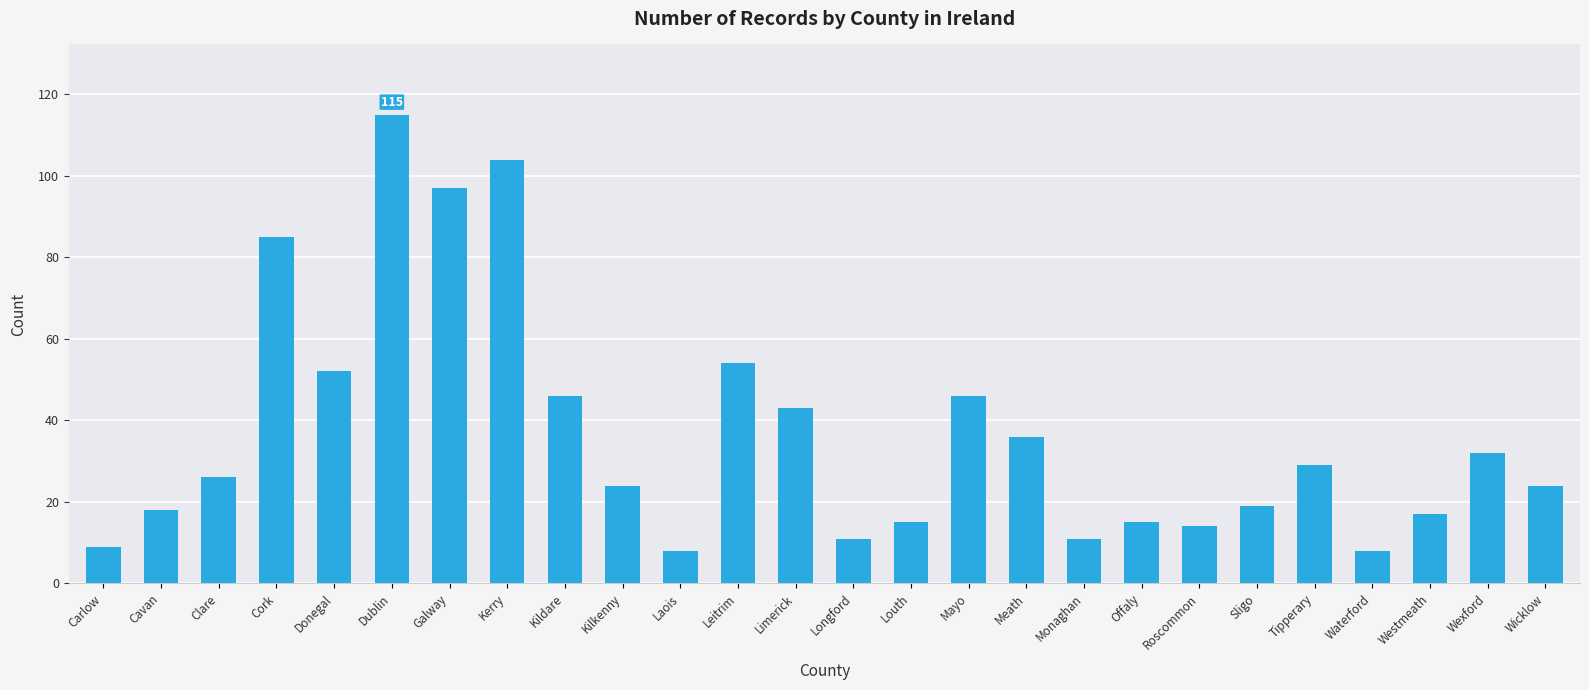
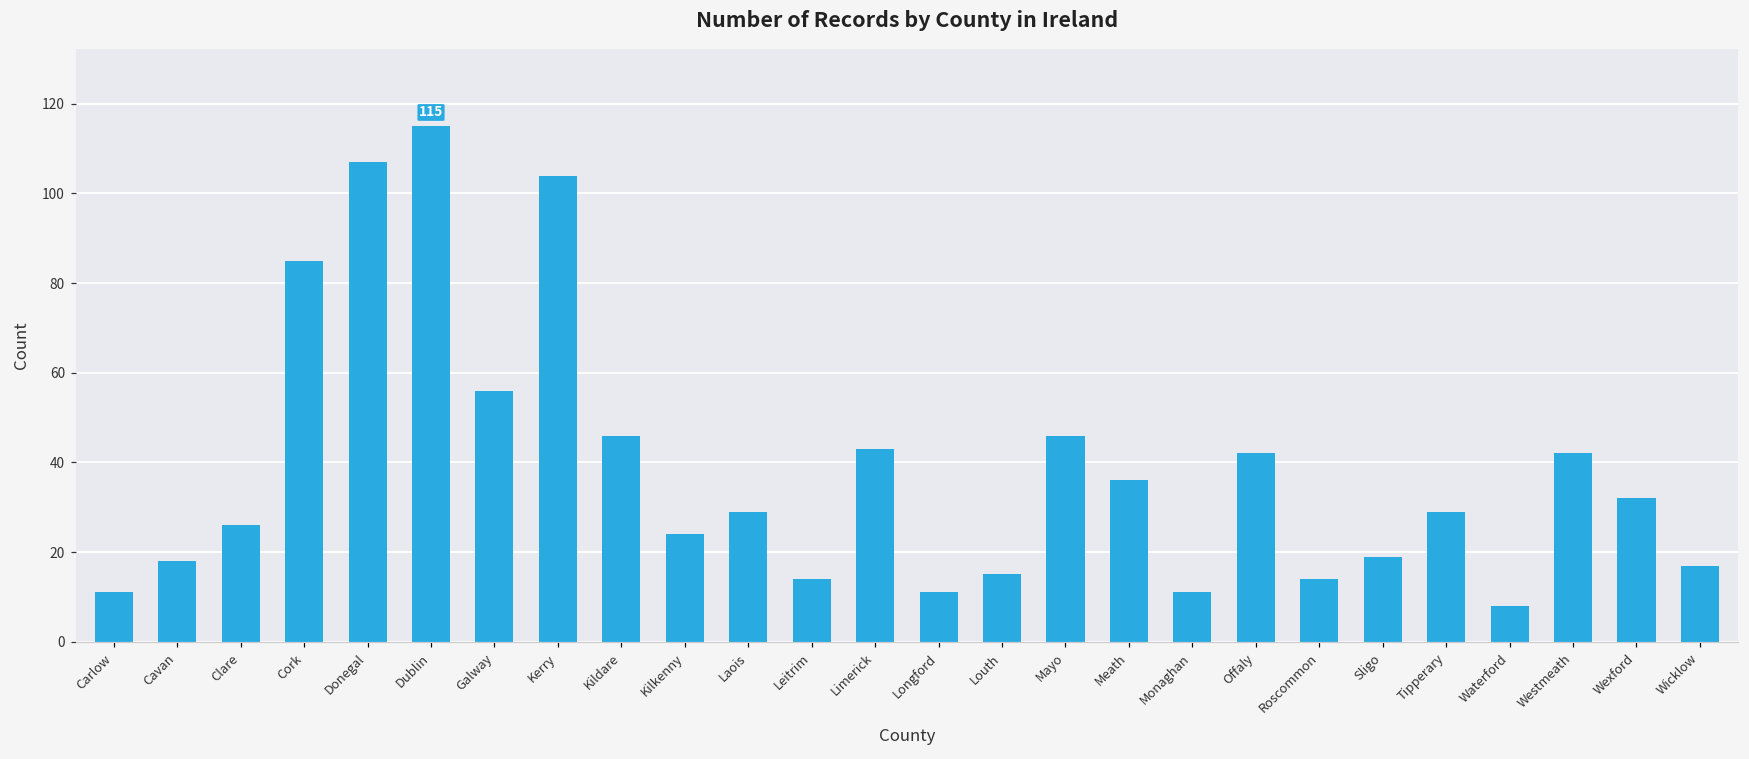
Carlow: 9 -> 11
Donegal: 52 -> 107
Galway: 97 -> 56
Laois: 8 -> 29
Leitrim: 54 -> 14
Offaly: 15 -> 42
Westmeath: 17 -> 42
Wicklow: 24 -> 17
